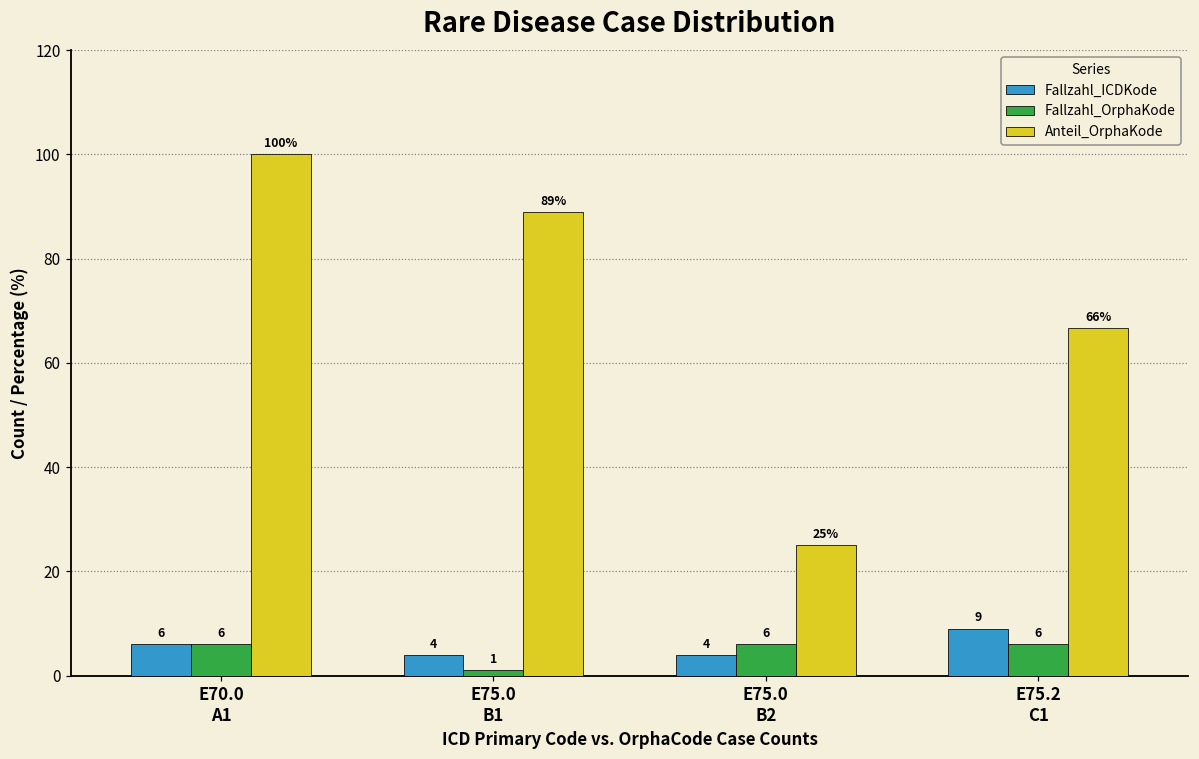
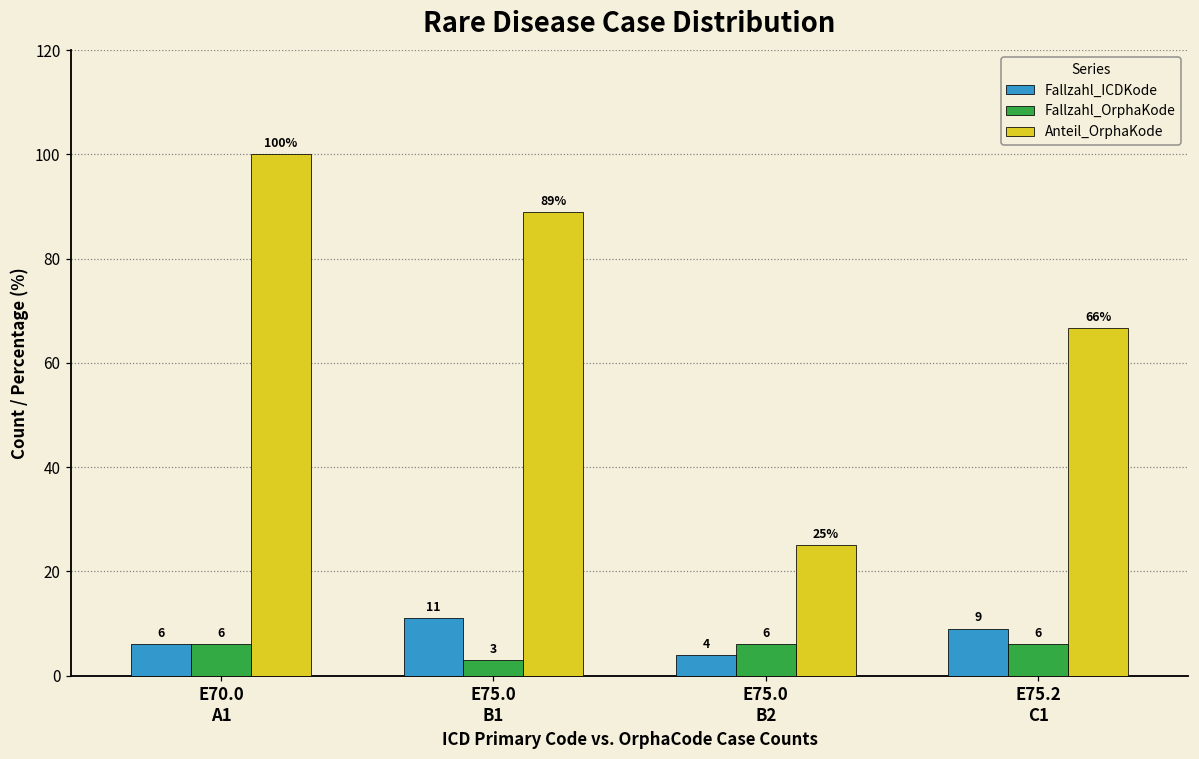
Fallzahl_ICDKode, E75.0 B1: 4 -> 11
Fallzahl_OrphaKode, E75.0 B1: 1 -> 3
